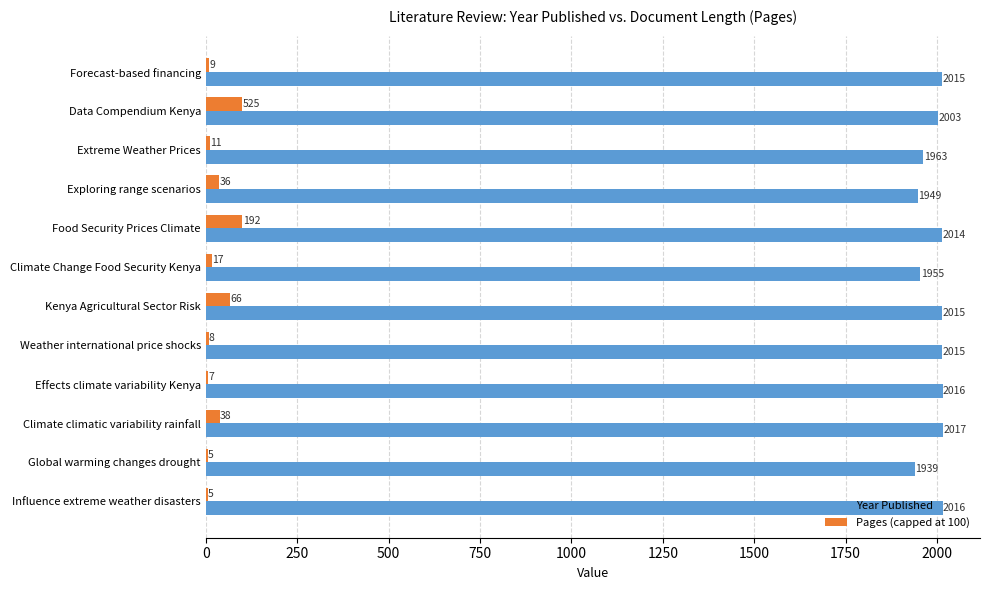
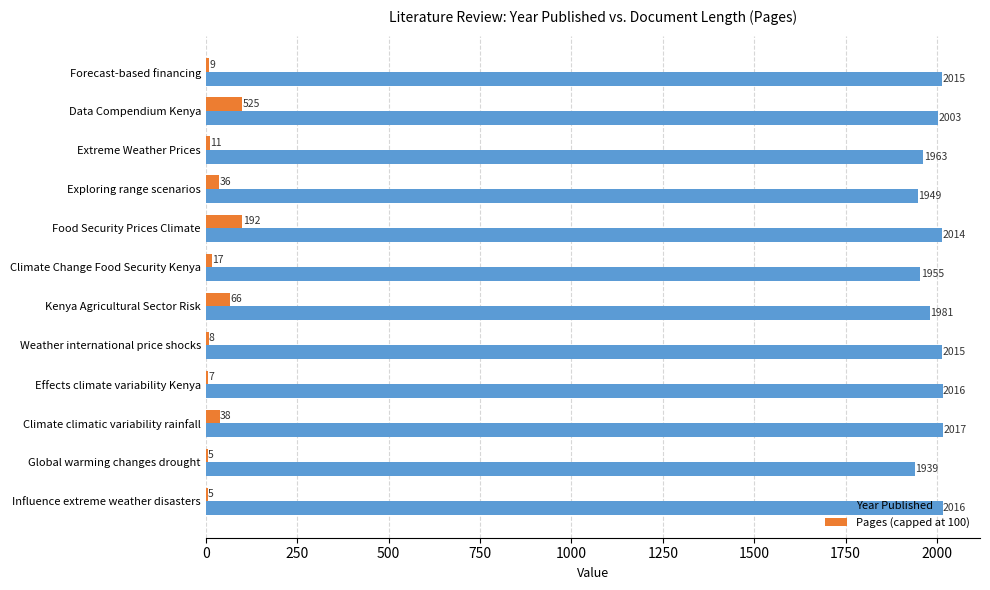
Year Published, Kenya Agricultural Sector Risk: 2015 -> 1981
